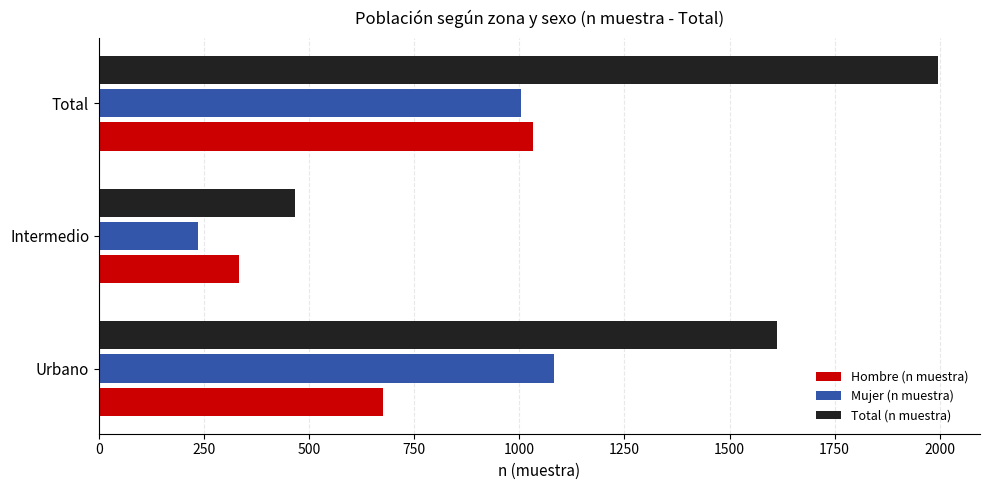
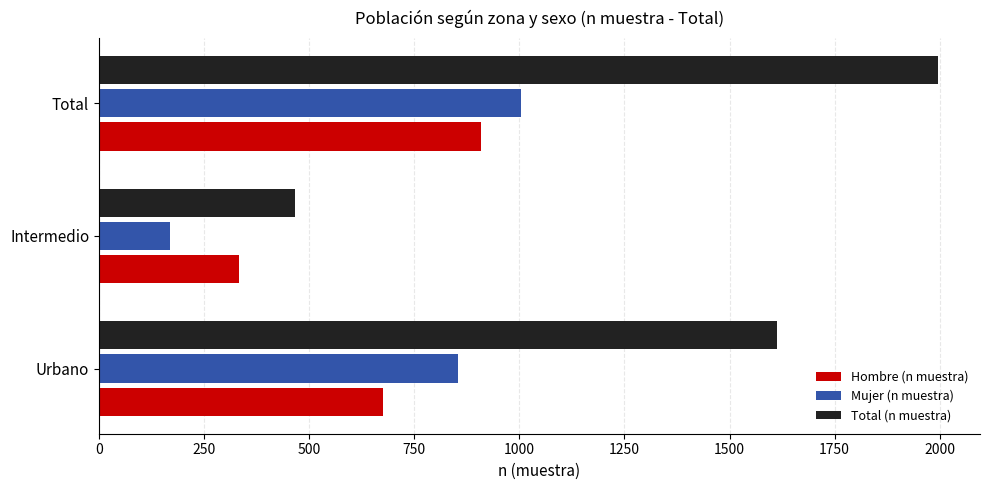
Hombre (n muestra), Total: 1030 -> 910
Mujer (n muestra), Intermedio: 240 -> 170
Mujer (n muestra), Urbano: 1080 -> 850
